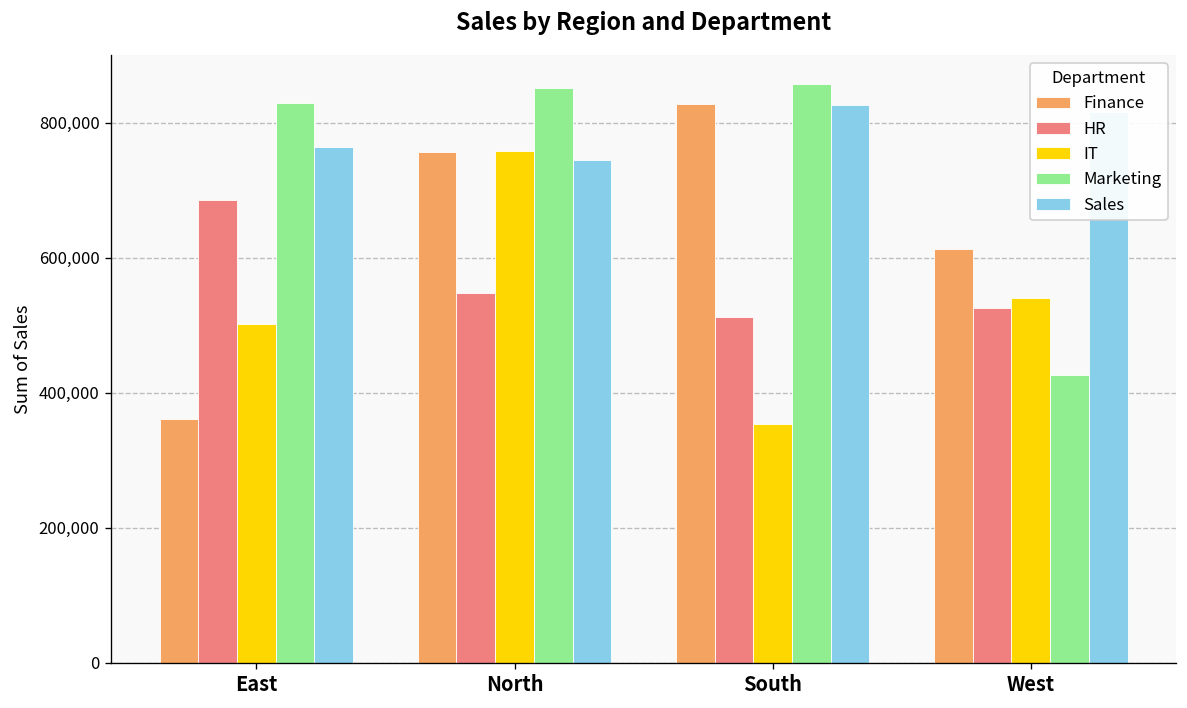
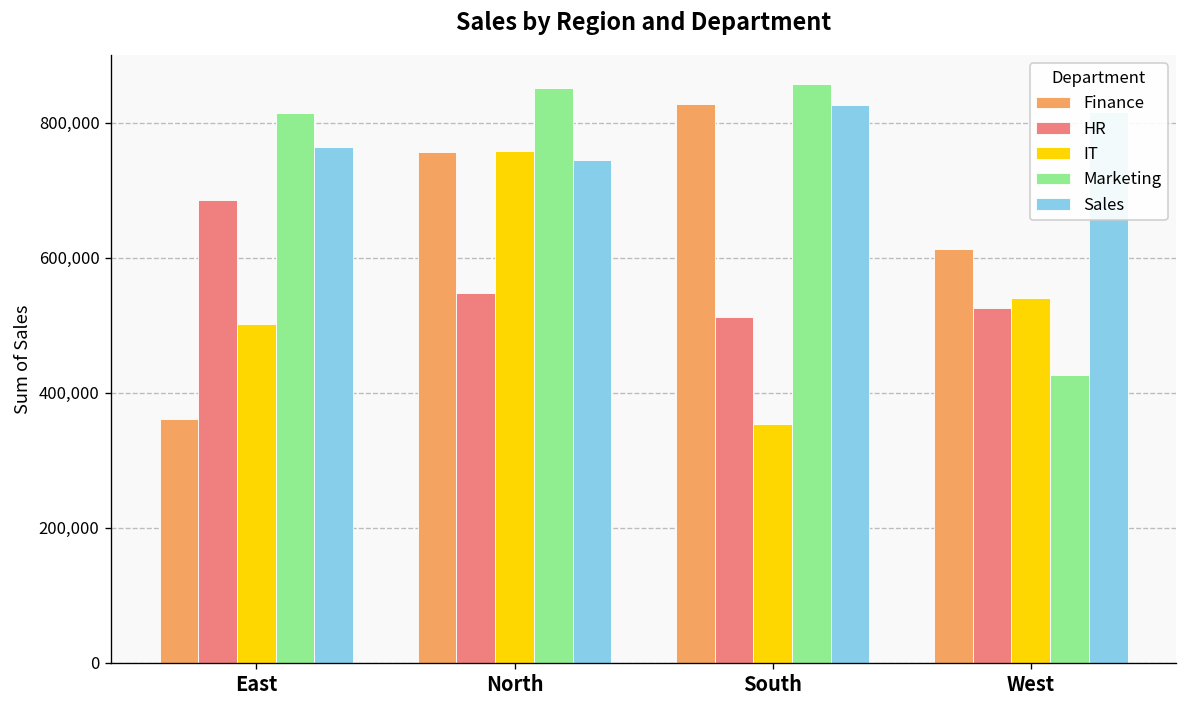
Marketing, East: 830,000 -> 810,000
